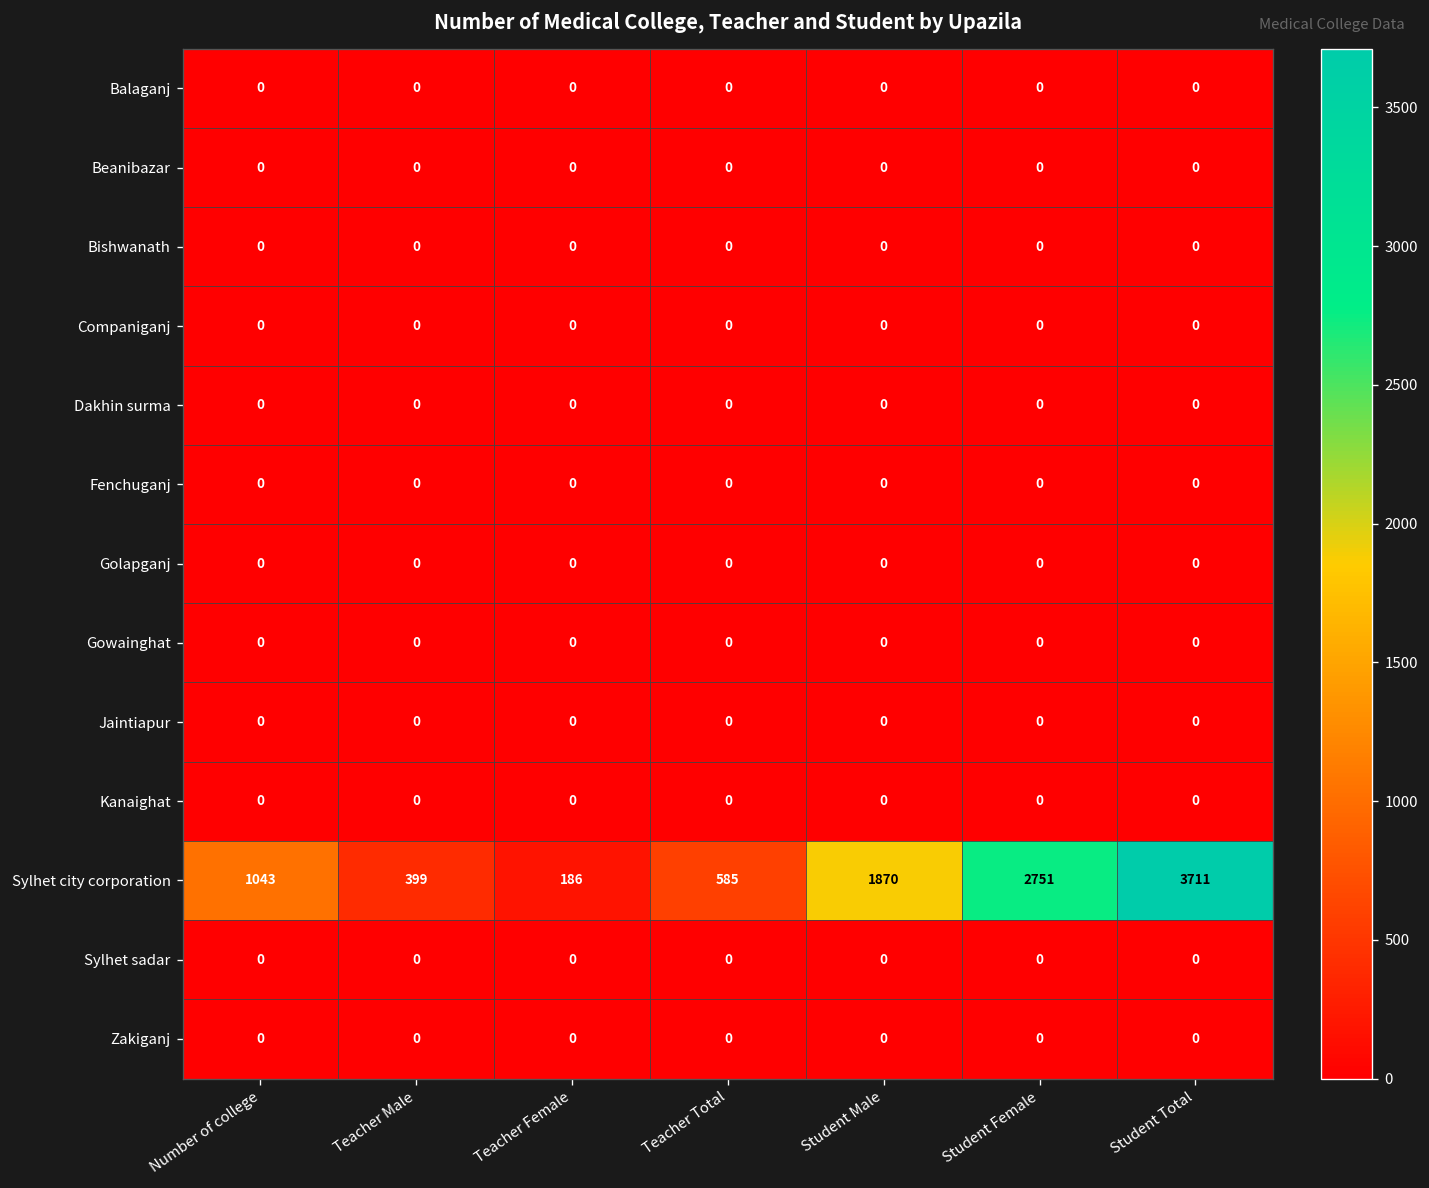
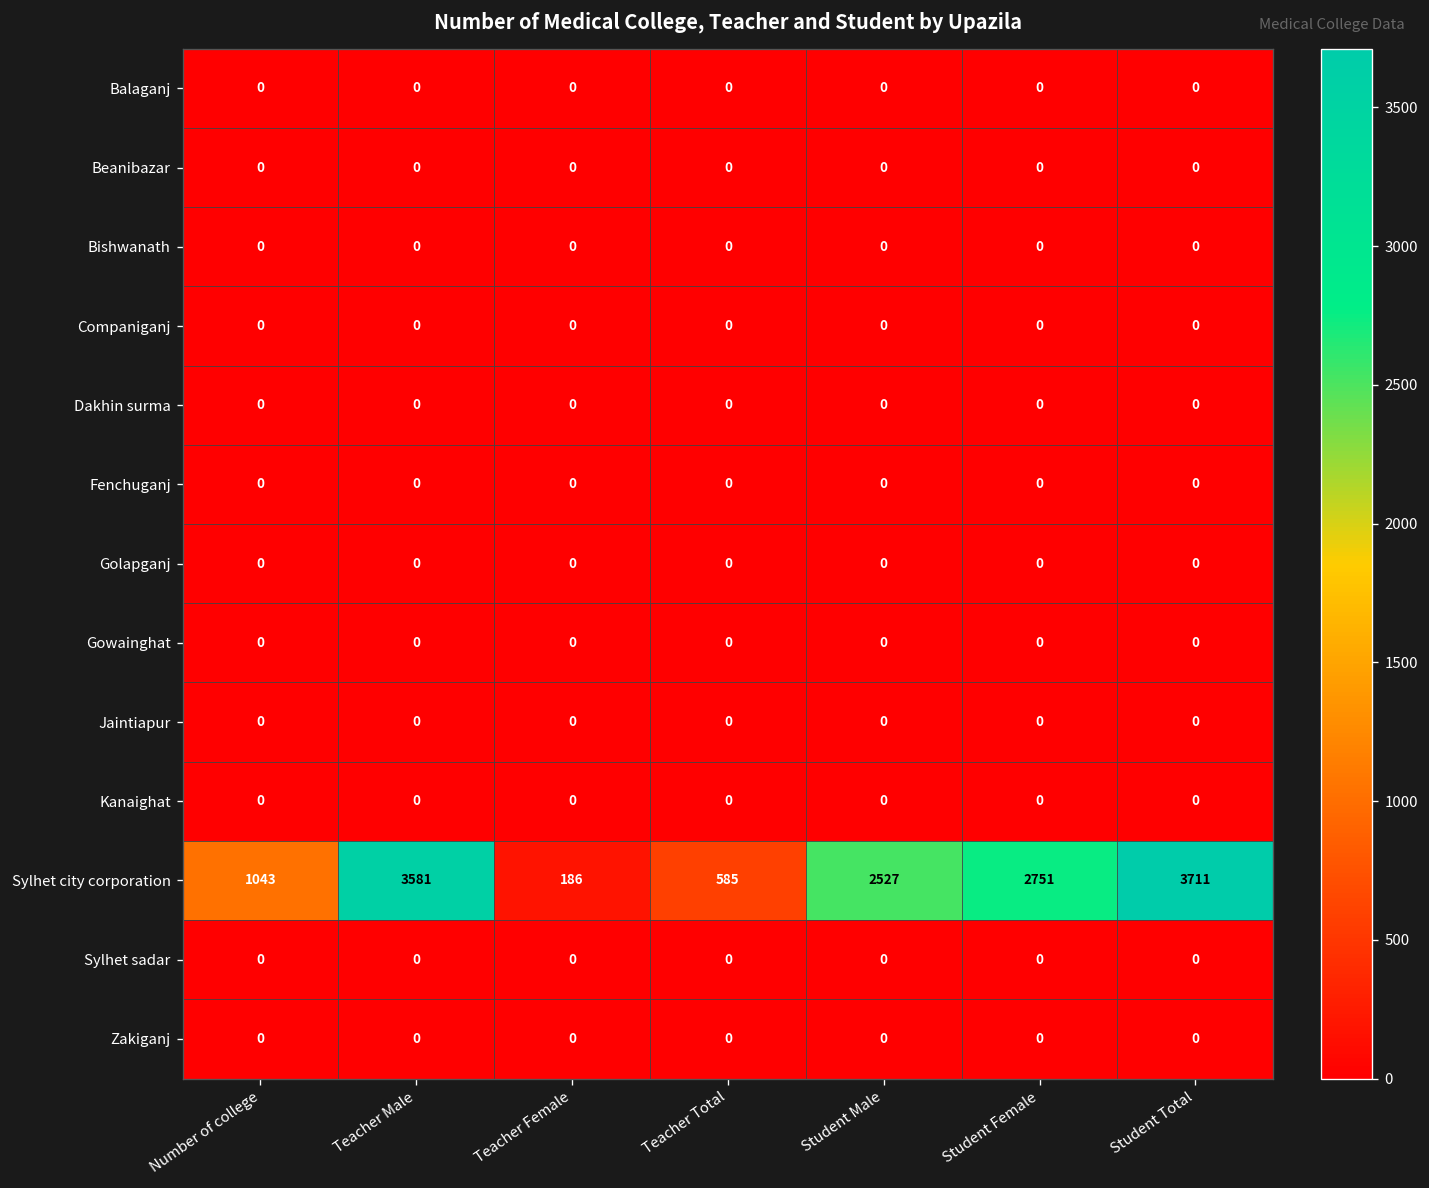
Sylhet city corporation, Teacher Male: 399 -> 3581
Sylhet city corporation, Student Male: 1870 -> 2527
